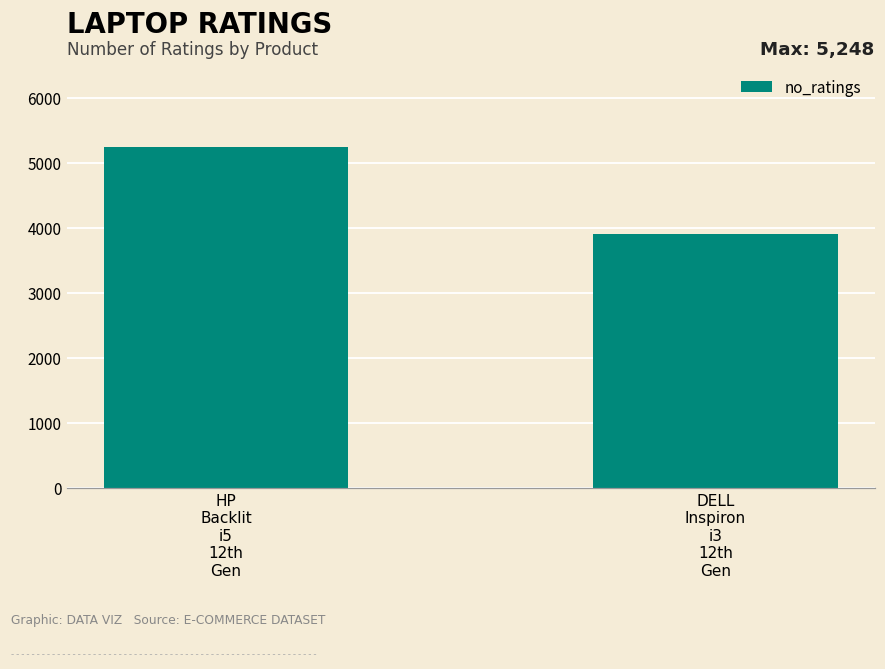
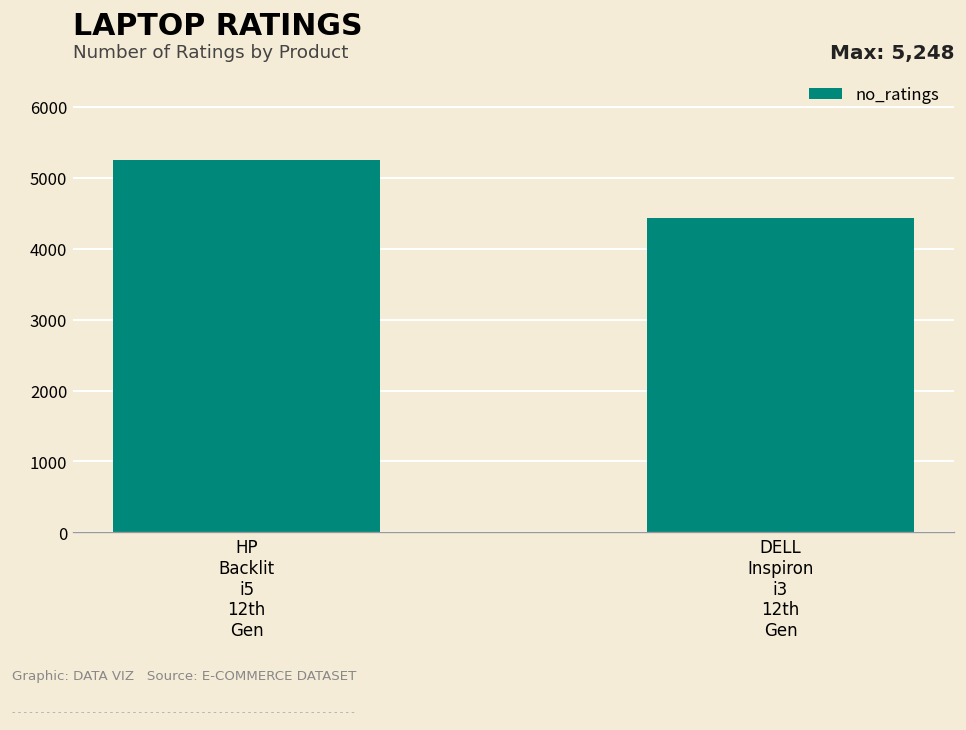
DELL Inspiron i3 12th Gen: 3900 -> 4400
